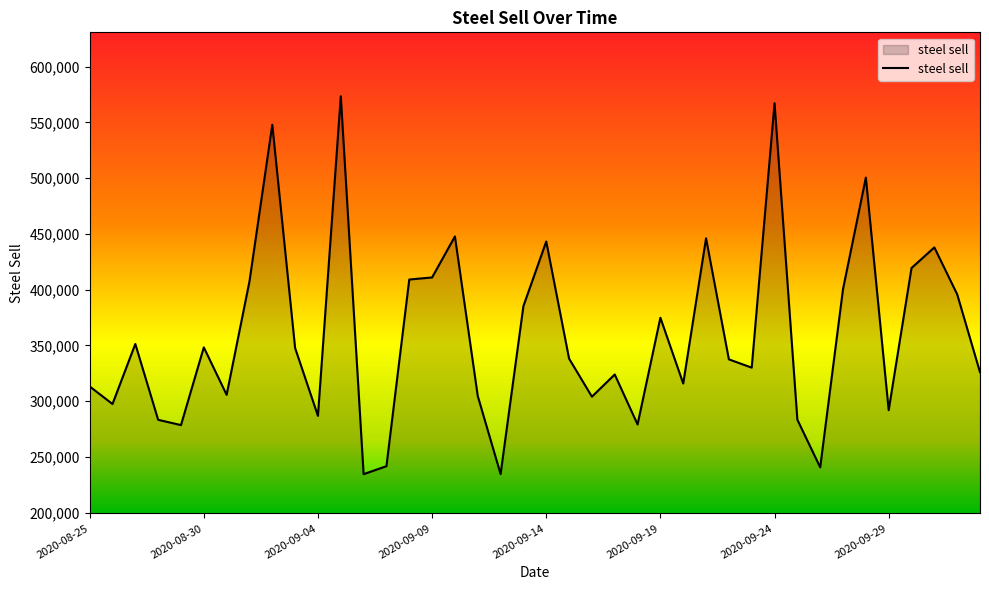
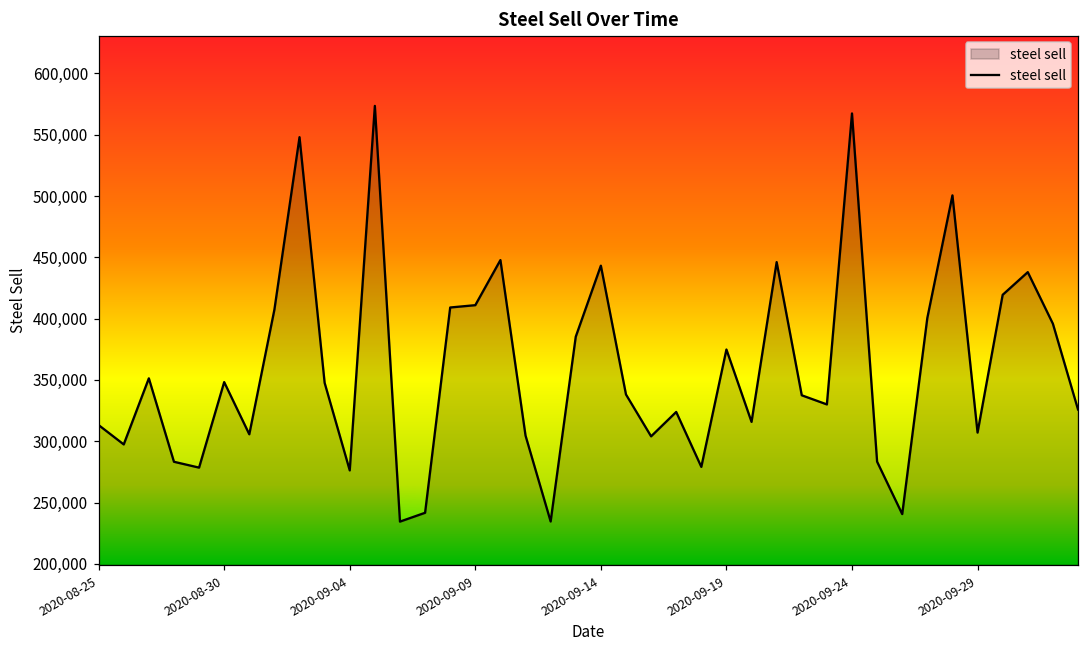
2020-09-04: 287,000 -> 276,000
2020-09-29: 292,000 -> 307,000
